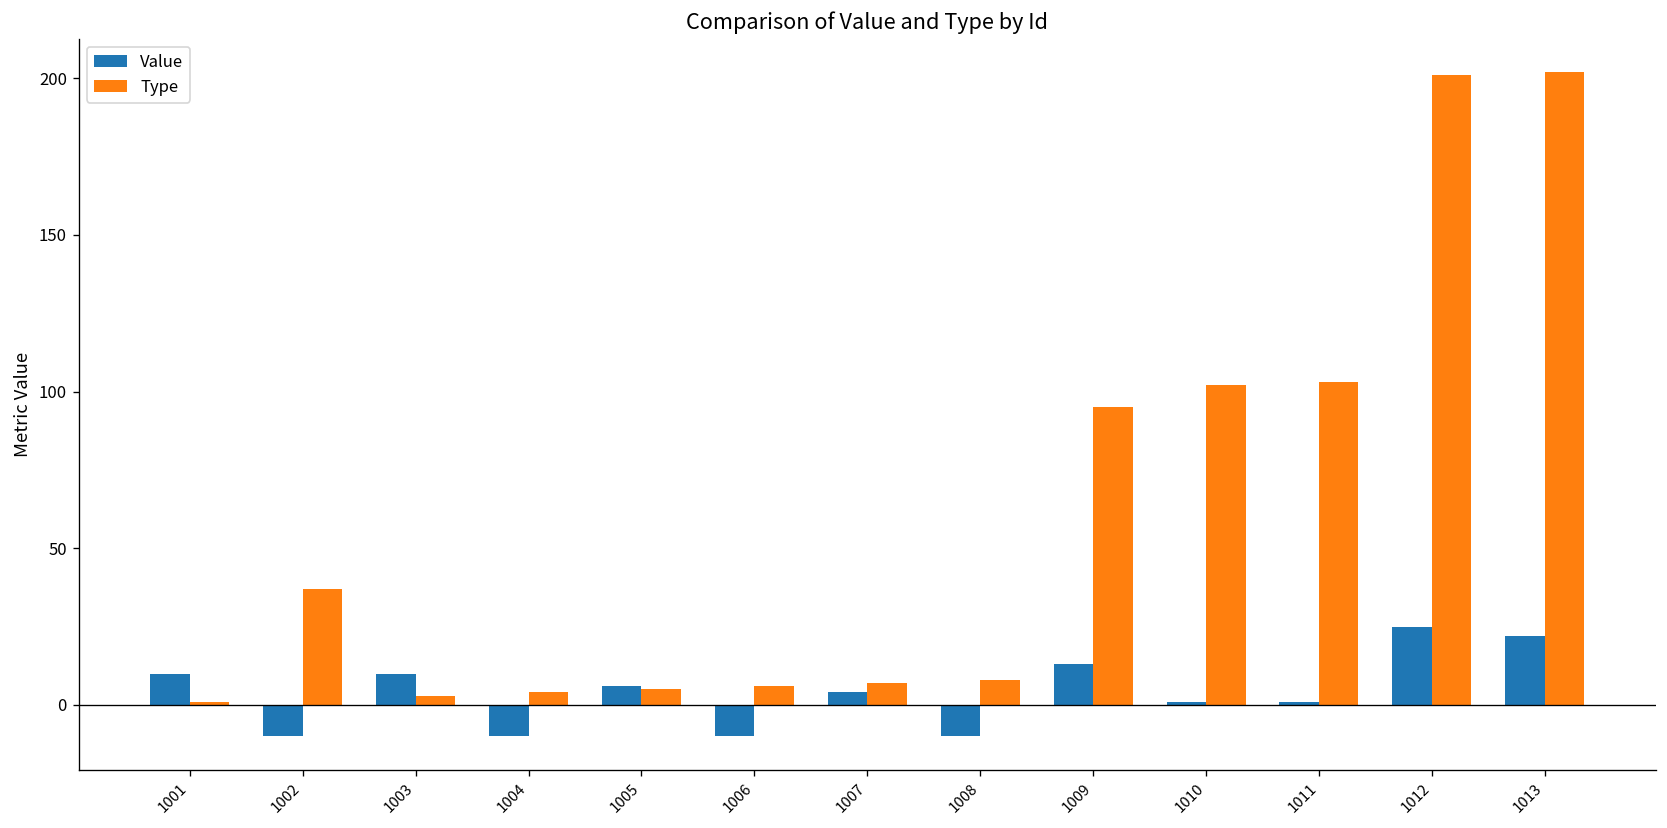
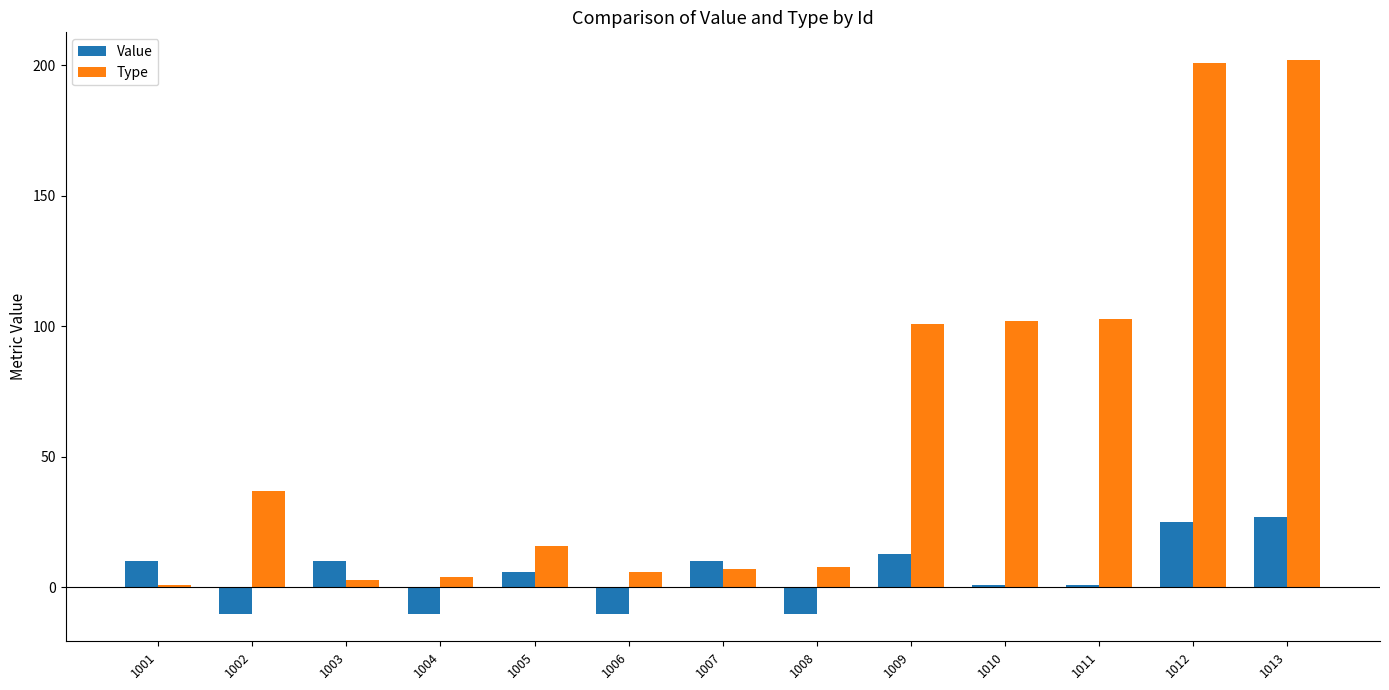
Type, 1005: 5 -> 16
Value, 1007: 4 -> 10
Type, 1009: 95 -> 101
Value, 1013: 22 -> 27
